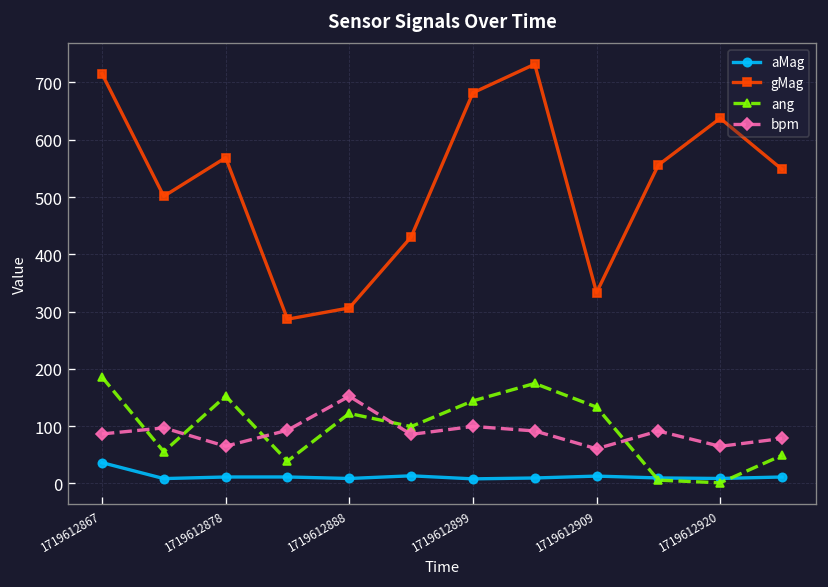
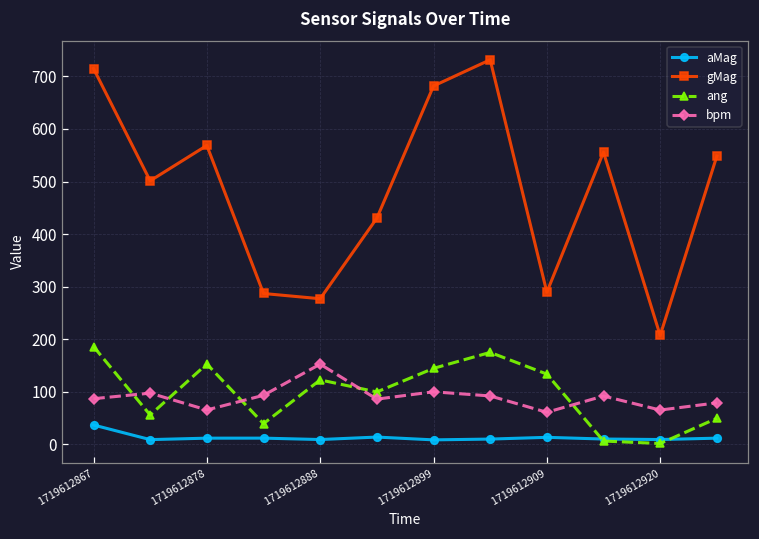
gMag, 1719612888: 310 -> 280
gMag, 1719612909: 330 -> 290
gMag, 1719612920: 640 -> 210
